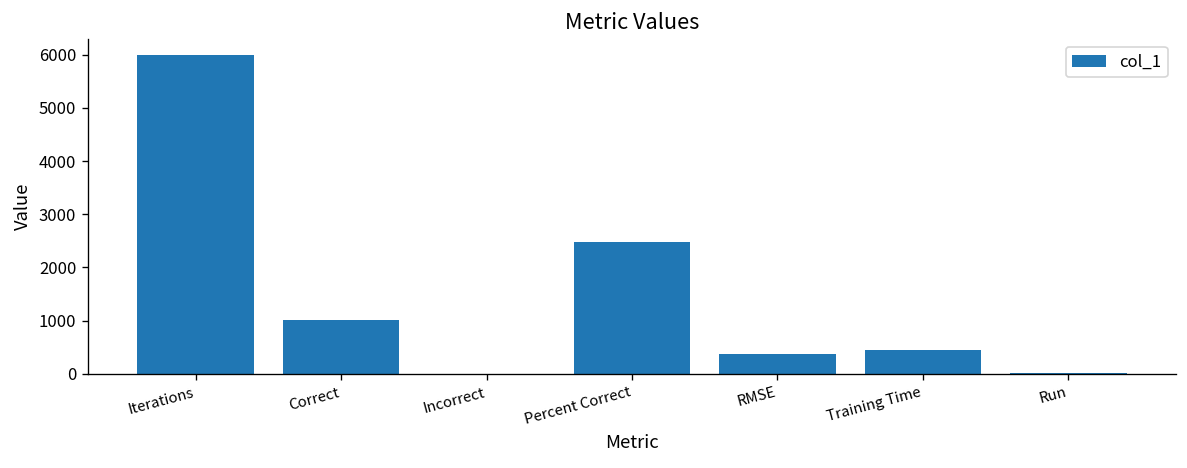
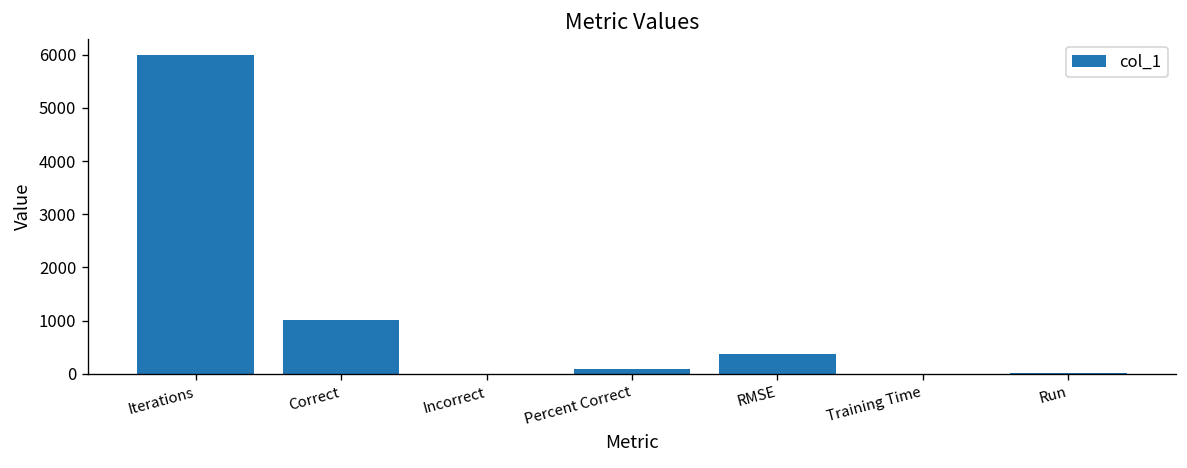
Percent Correct: 2500 -> 100
Training Time: 500 -> 0
